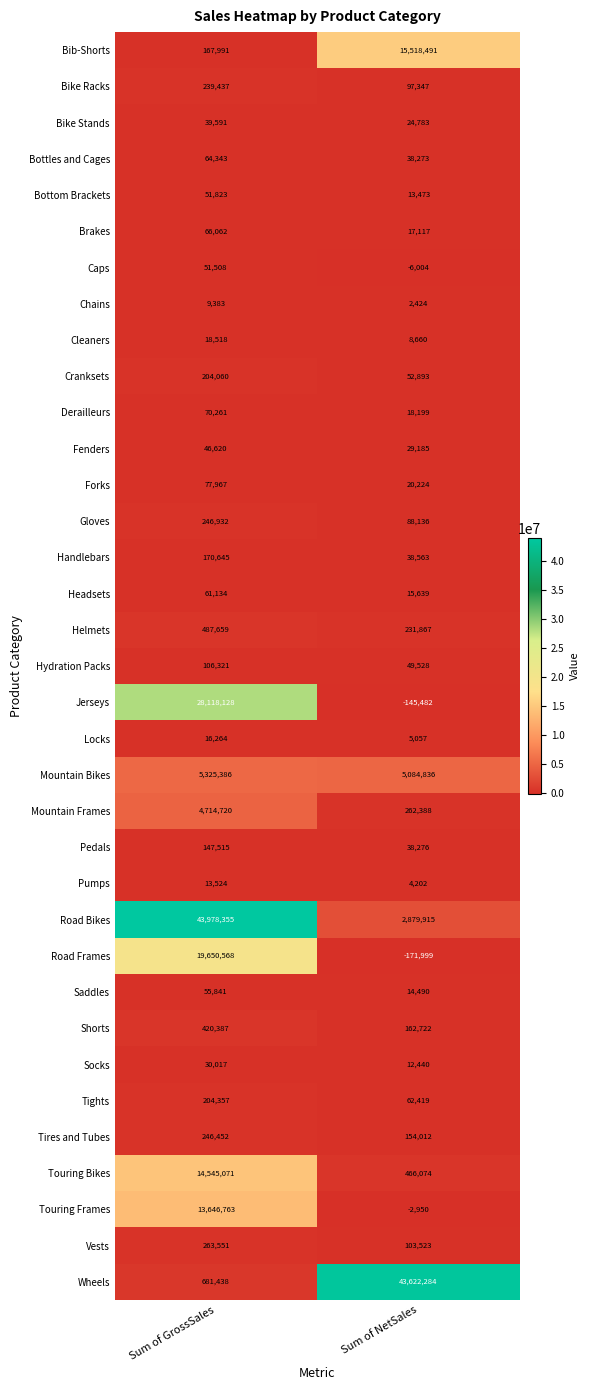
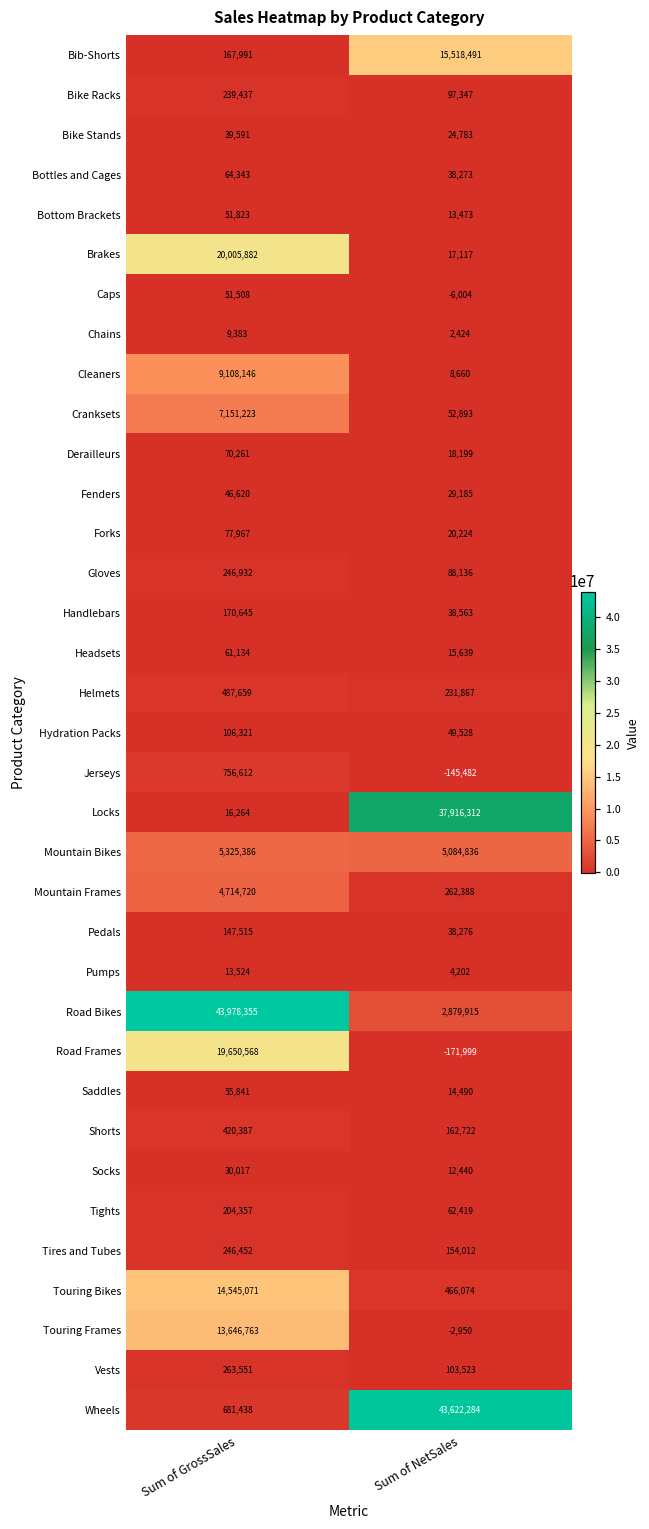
Brakes, Sum of GrossSales: 66,062 -> 20,005,882
Cleaners, Sum of GrossSales: 18,518 -> 9,108,146
Cranksets, Sum of GrossSales: 204,060 -> 7,151,223
Jerseys, Sum of GrossSales: 28,118,128 -> 756,612
Locks, Sum of NetSales: 5,057 -> 37,916,312
